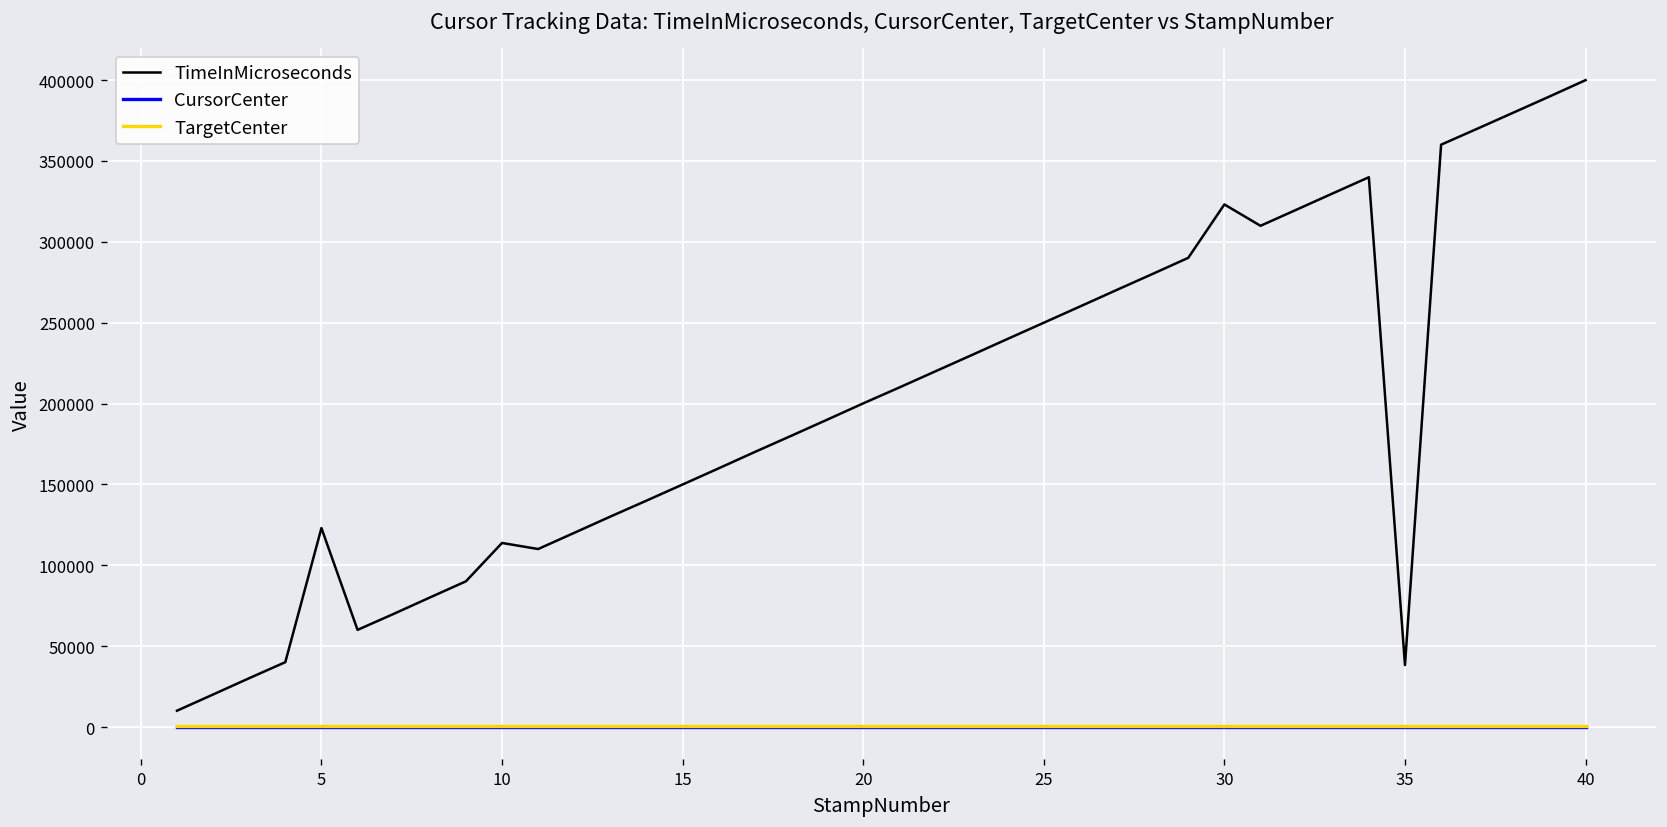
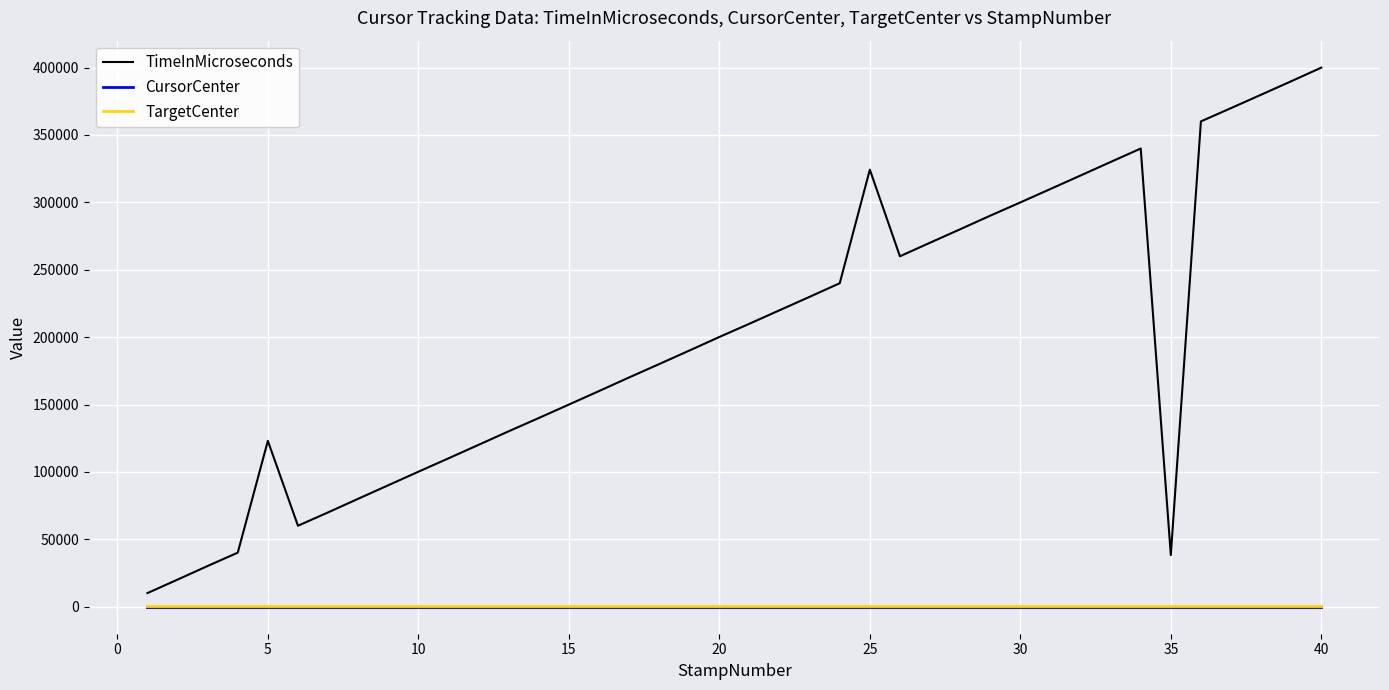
TimeInMicroseconds, 10: 114000 -> 100000
TimeInMicroseconds, 25: 250000 -> 324000
TimeInMicroseconds, 30: 323000 -> 300000
